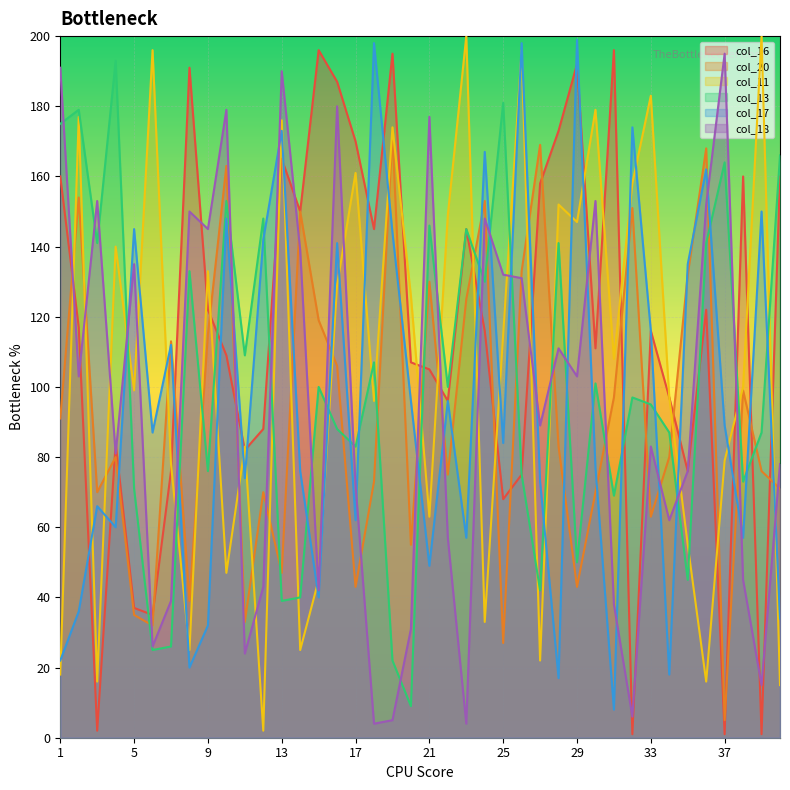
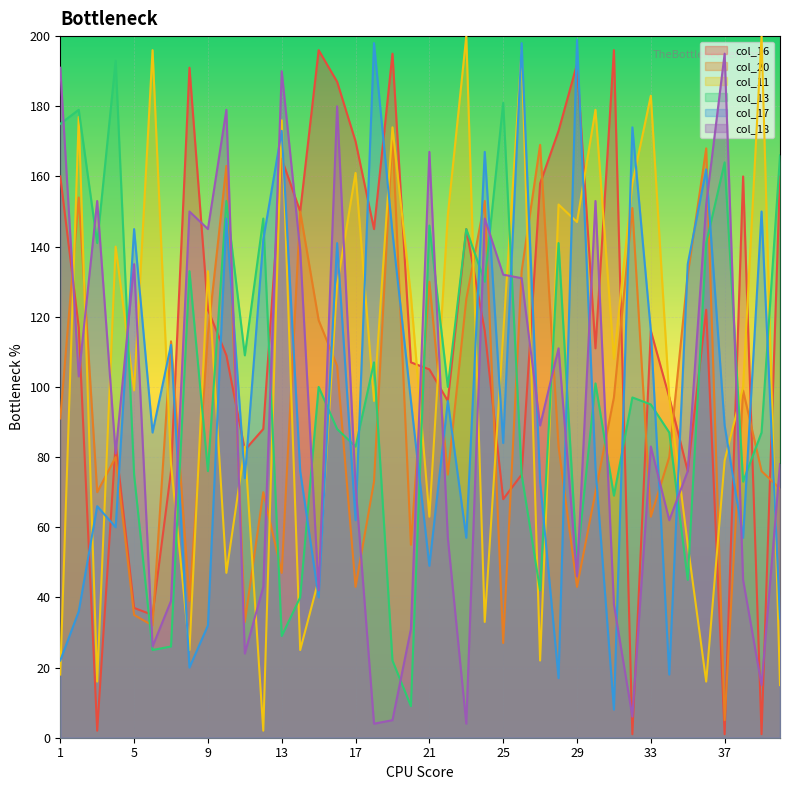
col_13, 5: 71 -> 75
col_13, 13: 39 -> 29
col_18, 21: 177 -> 167
col_18, 29: 103 -> 46
